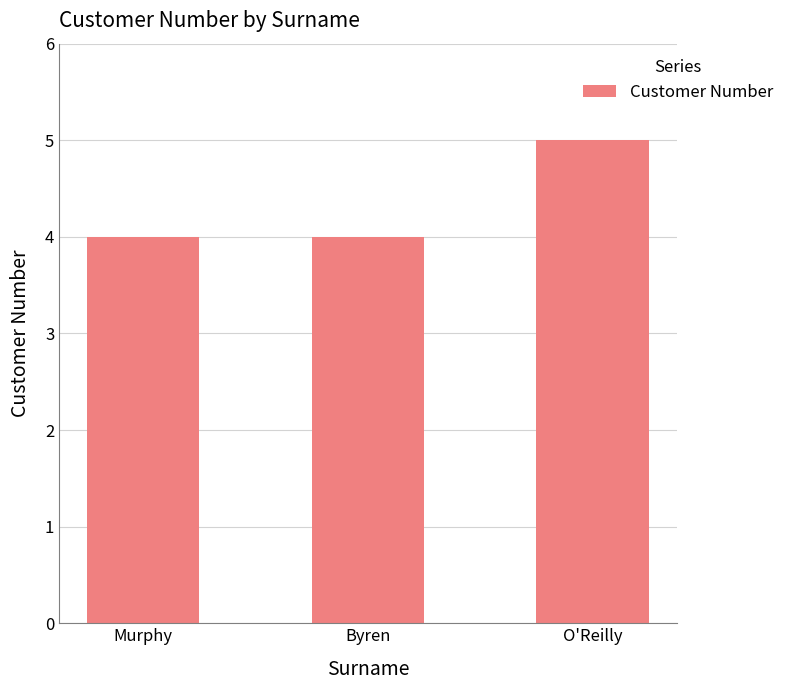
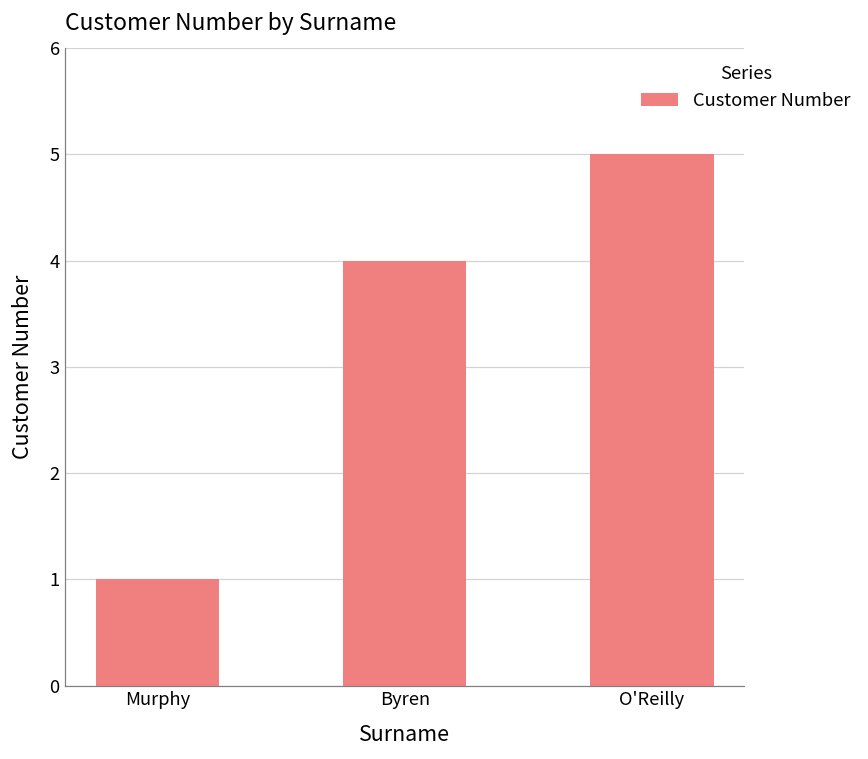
Murphy: 4 -> 1
